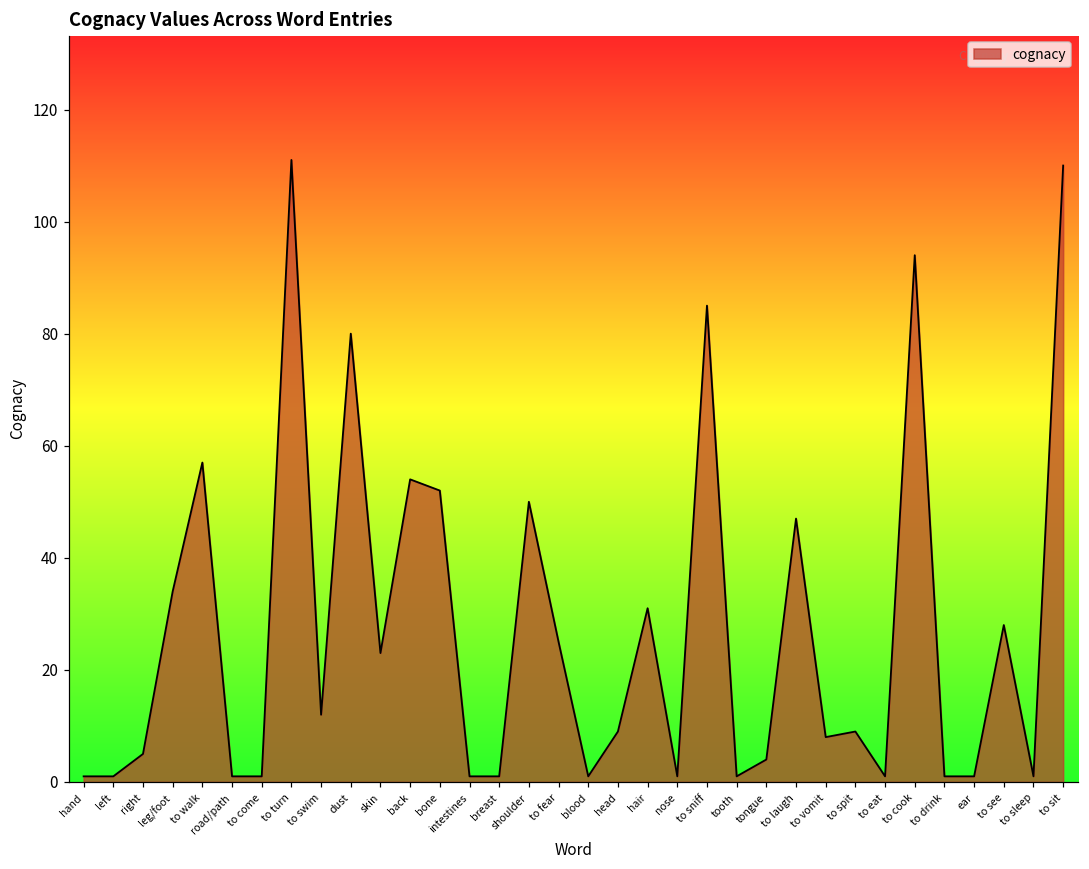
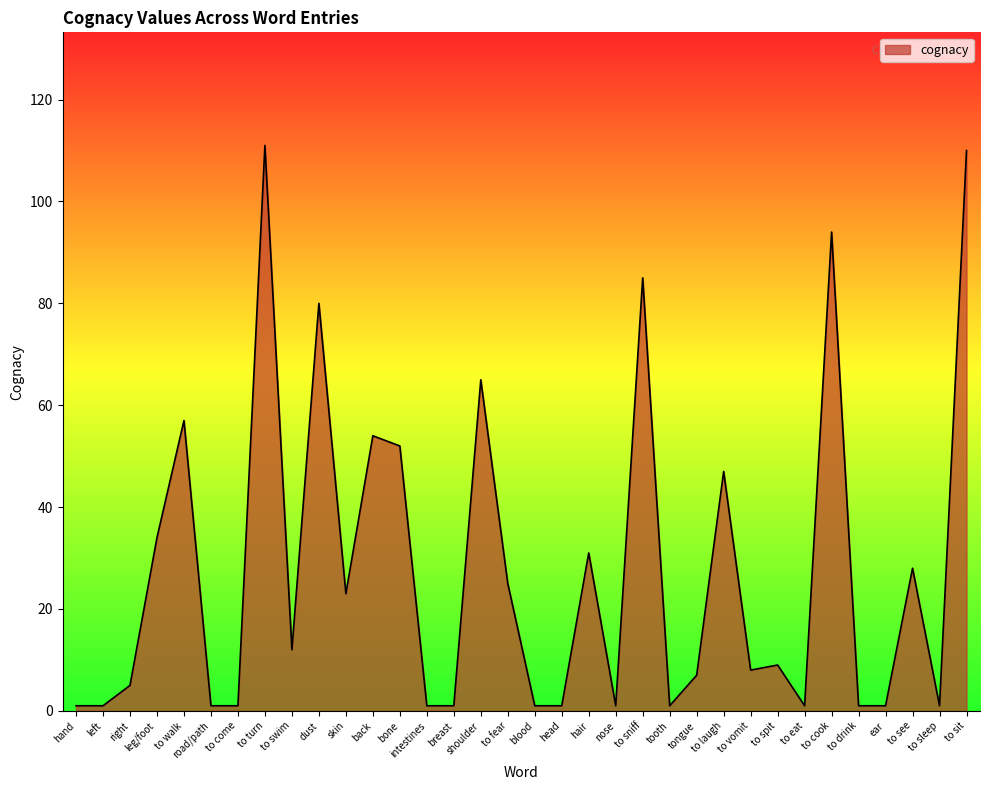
shoulder: 50 -> 65
head: 9 -> 1
tongue: 4 -> 7
